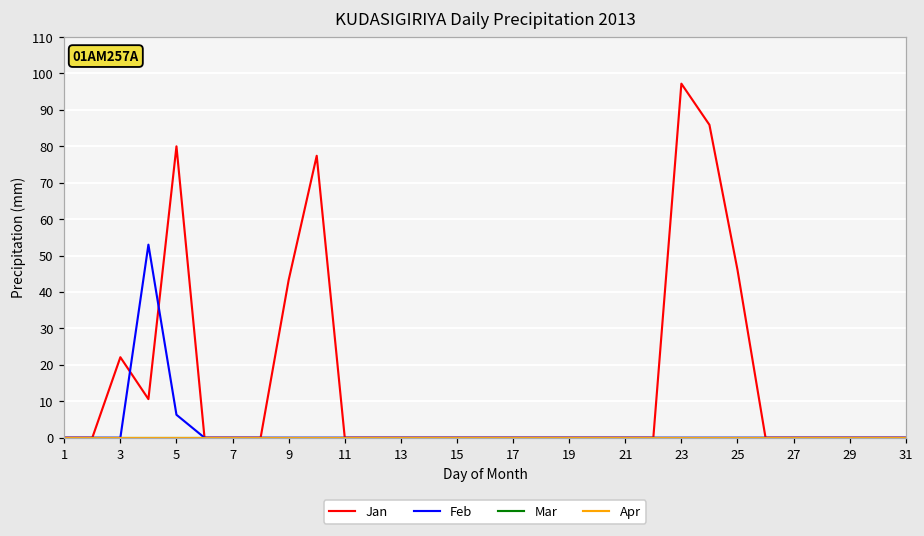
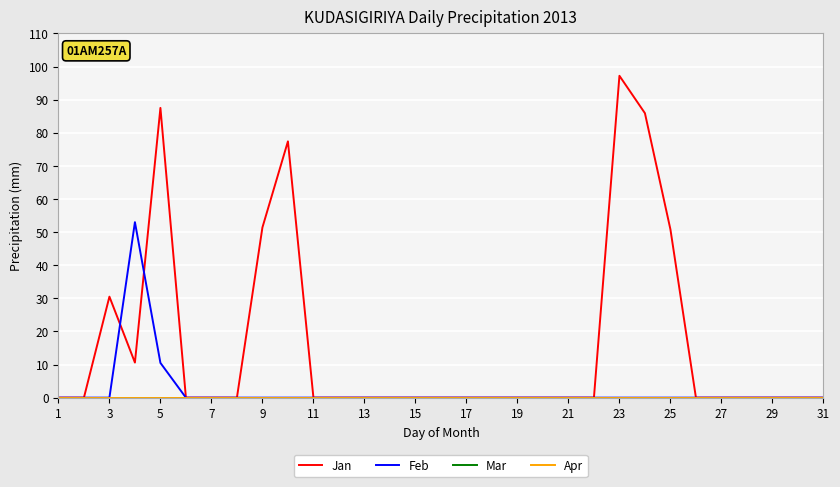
Jan, 3: 22 -> 31
Jan, 5: 80 -> 88
Feb, 5: 6 -> 11
Jan, 9: 43 -> 51
Jan, 25: 46 -> 51
